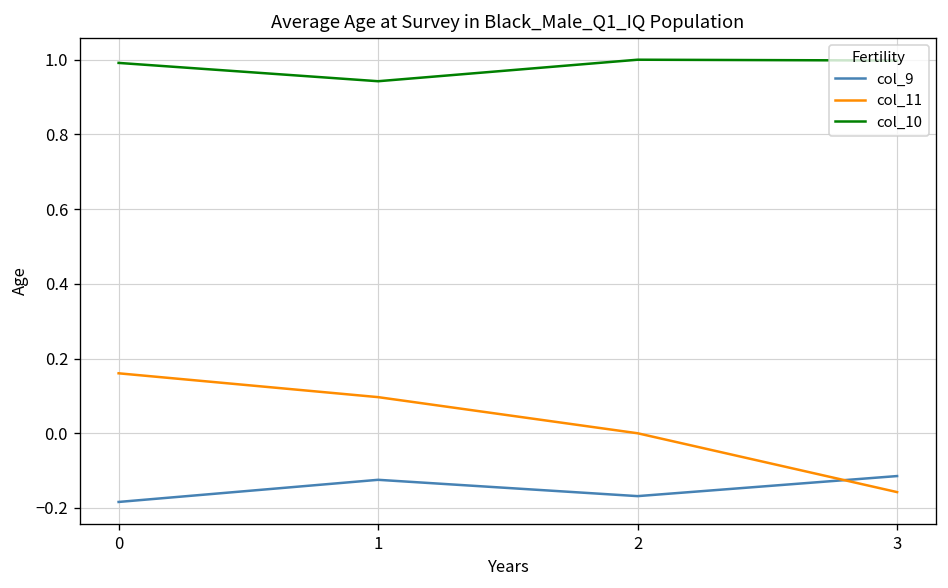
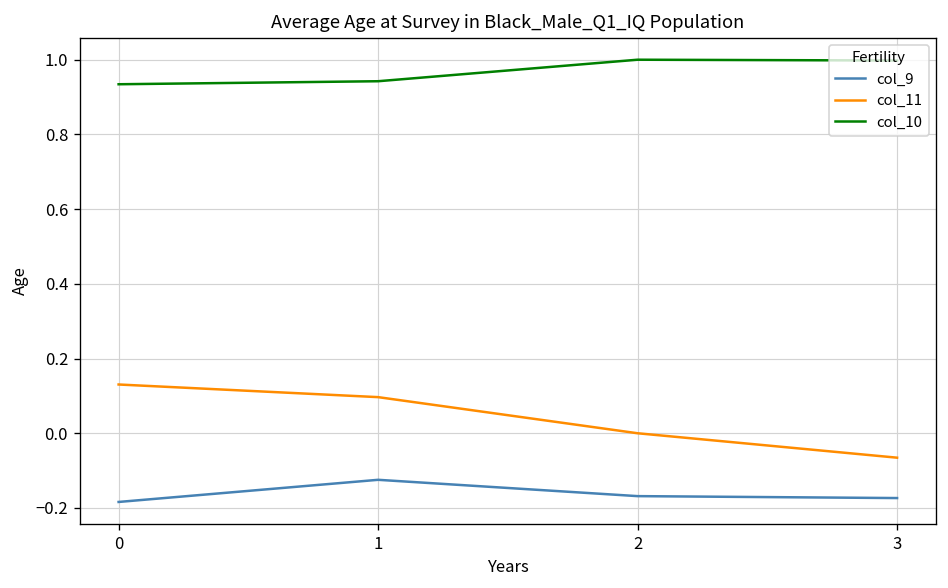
col_11, 0: 0.16 -> 0.13
col_10, 0: 0.99 -> 0.93
col_9, 3: -0.11 -> -0.17
col_11, 3: -0.16 -> -0.07
